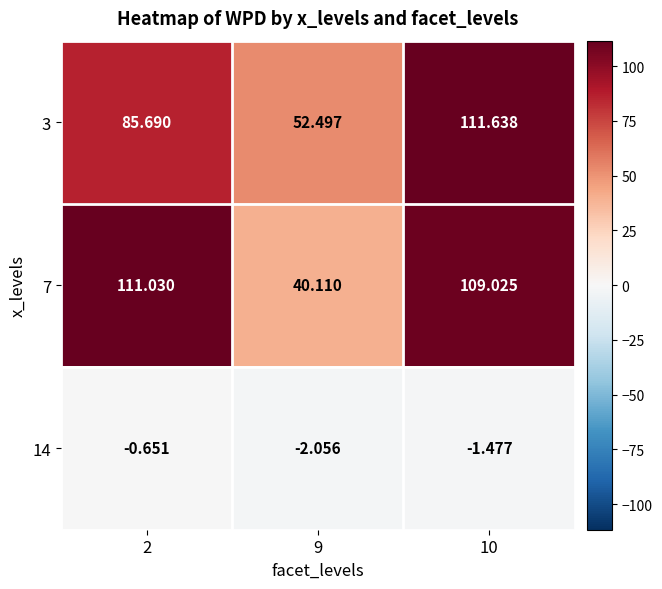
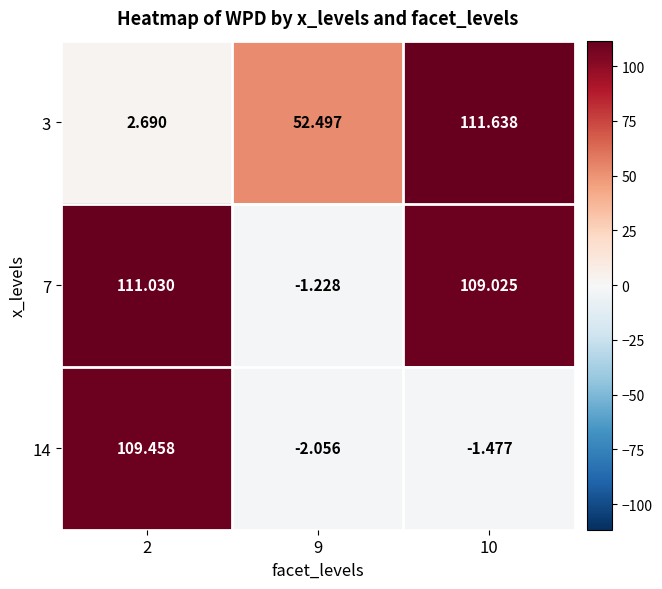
3, 2: 85.690 -> 2.690
7, 9: 40.110 -> -1.228
14, 2: -0.651 -> 109.458
